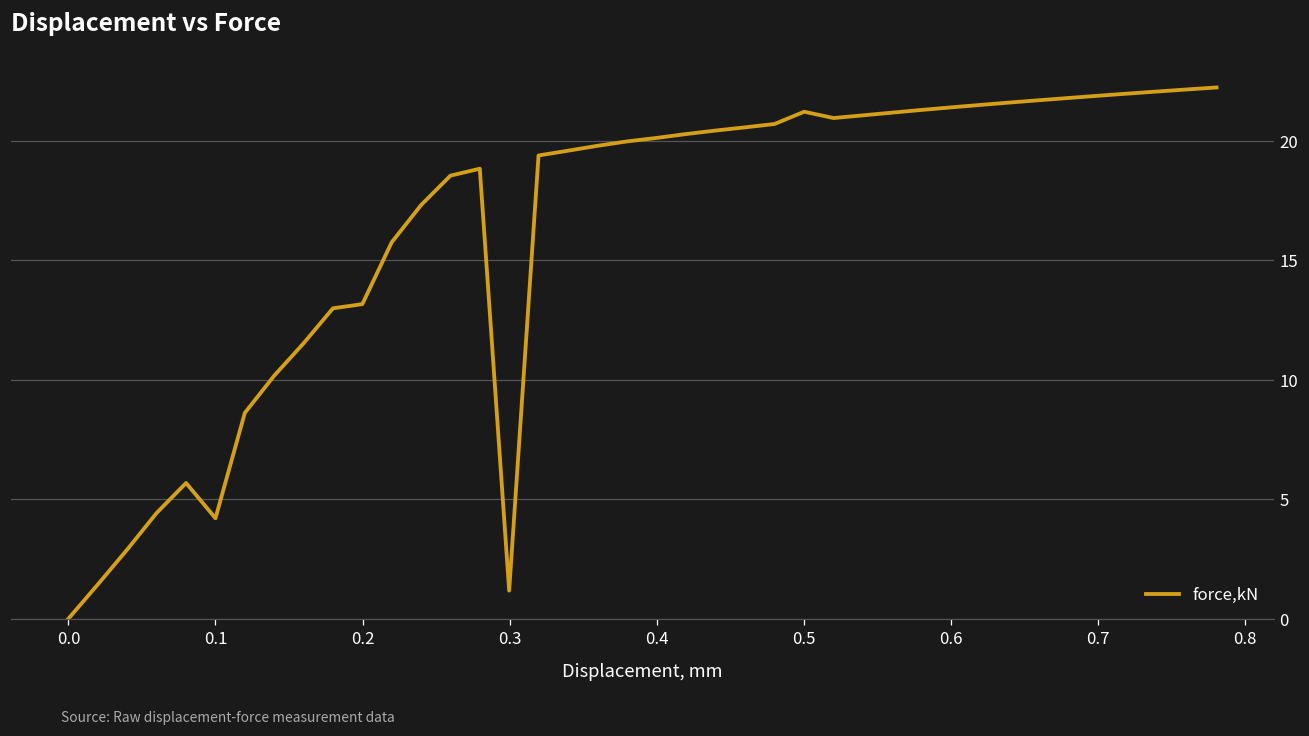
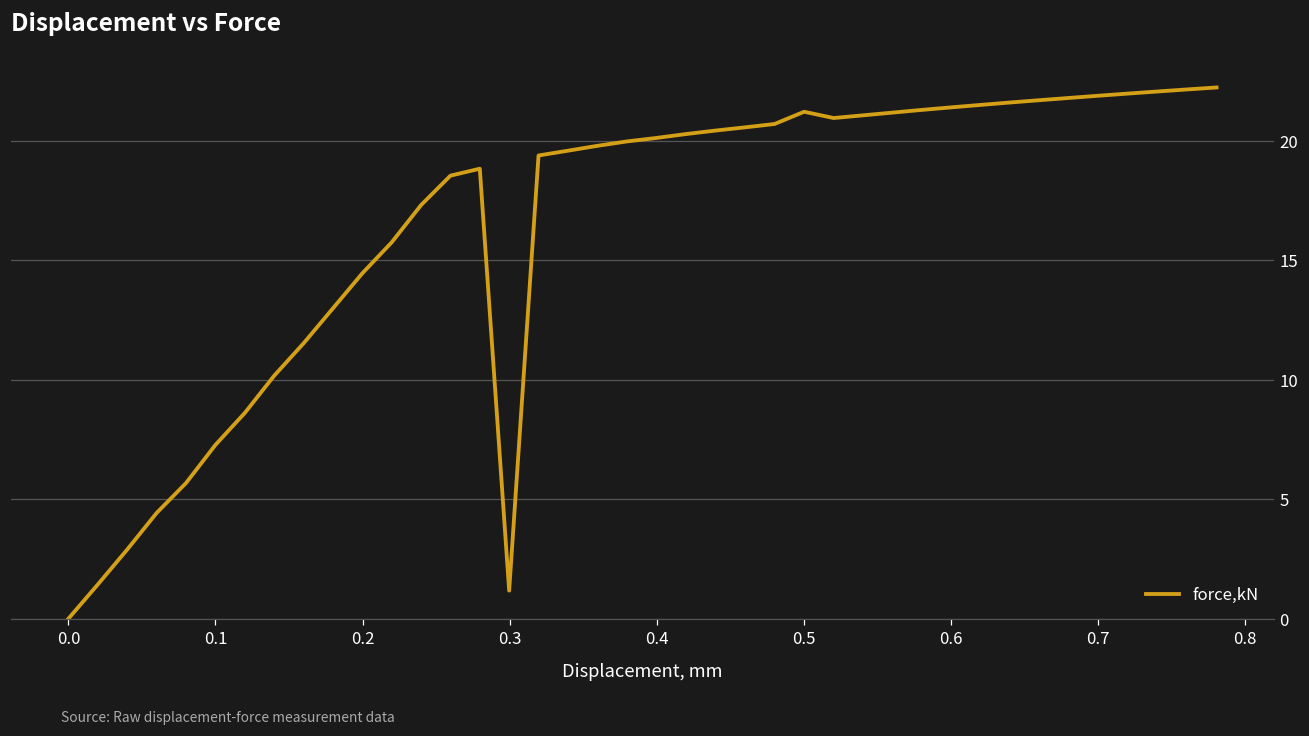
0.1: 4.2 -> 7.3
0.2: 13.2 -> 14.5
